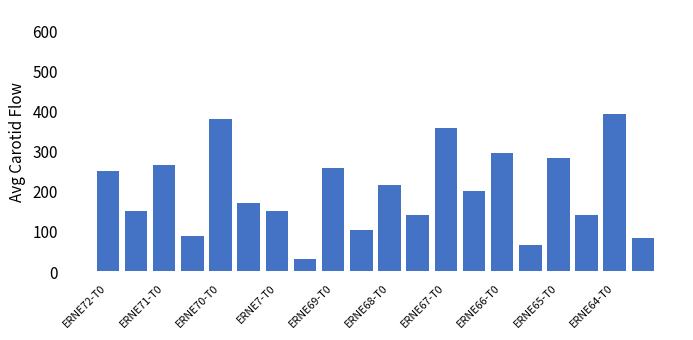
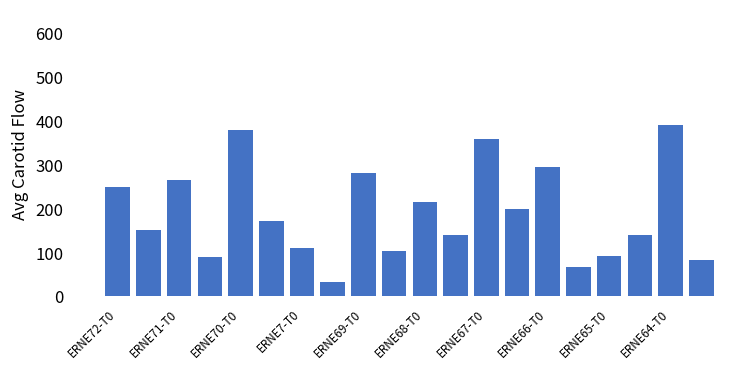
ERNE7-T0: 150 -> 110
ERNE69-T0: 260 -> 280
ERNE65-T0: 280 -> 90
